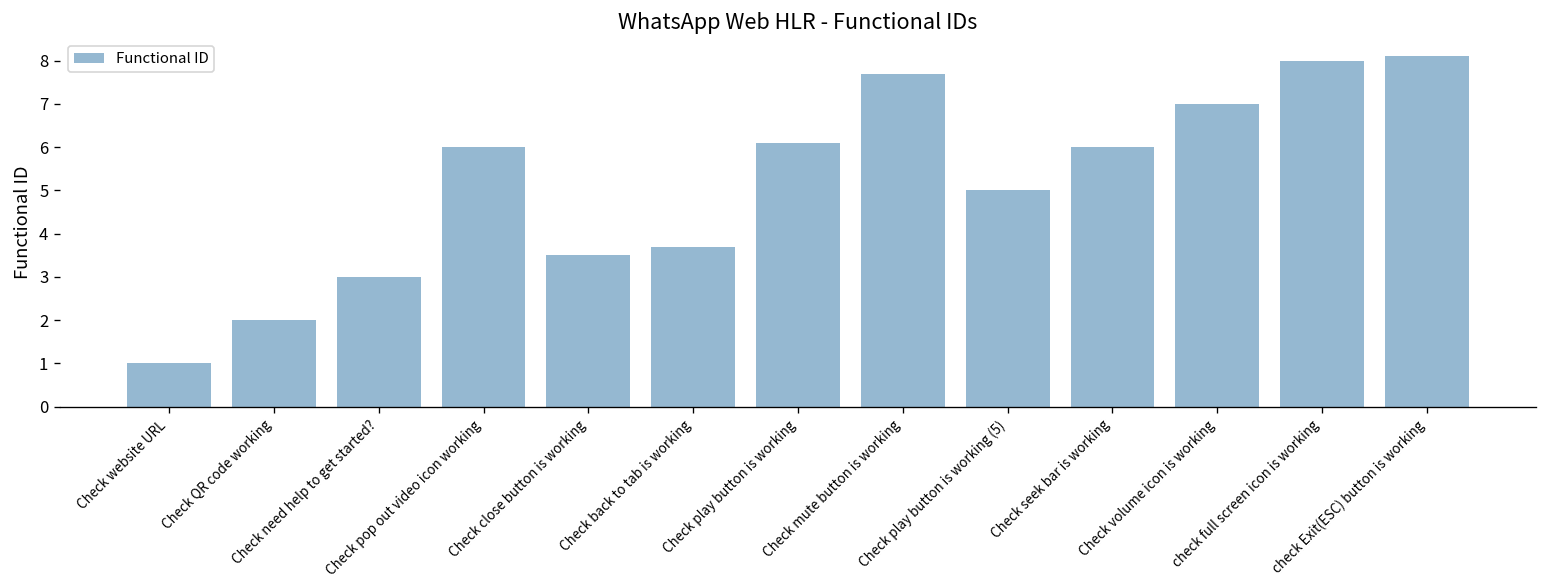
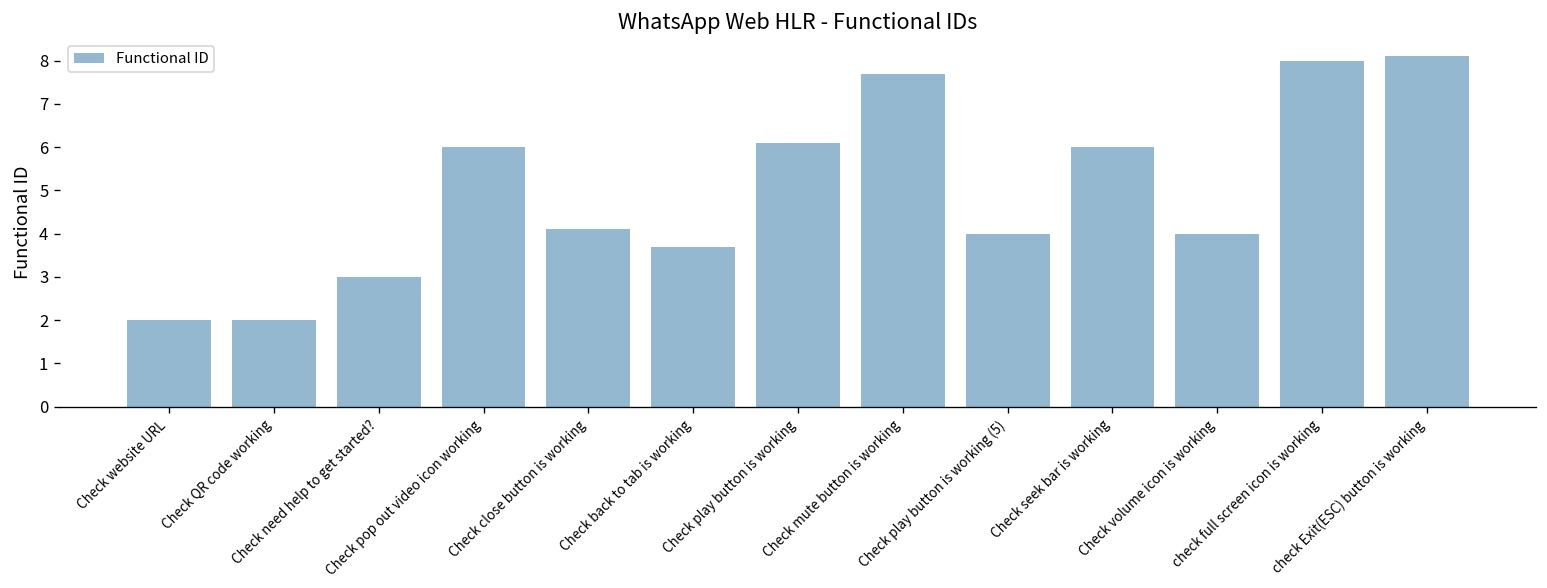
Check website URL: 1 -> 2
Check close button is working: 3.5 -> 4.1
Check play button is working (5): 5 -> 4
Check volume icon is working: 7 -> 4
